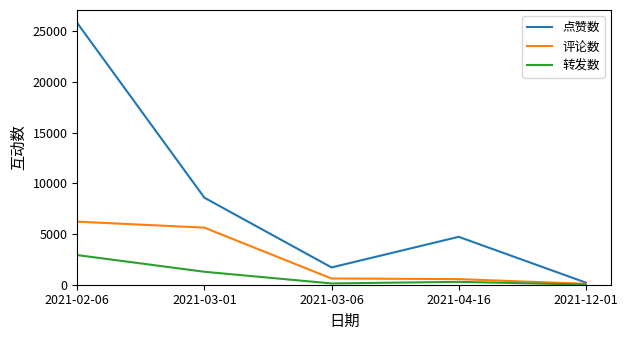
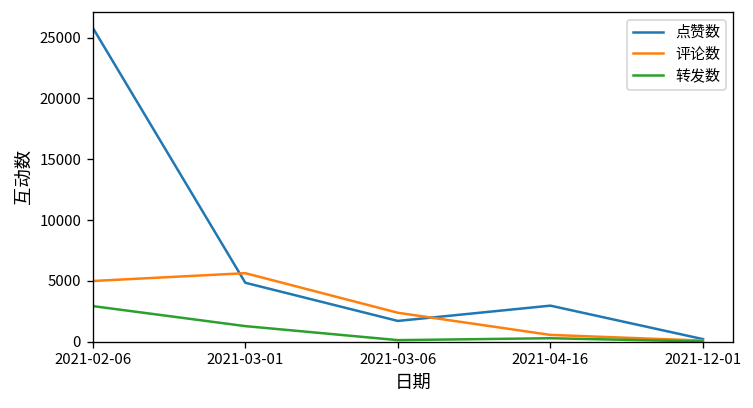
评论数, 2021-02-06: 6200 -> 5000
点赞数, 2021-03-01: 8600 -> 4800
评论数, 2021-03-06: 600 -> 2400
点赞数, 2021-04-16: 4700 -> 3000
